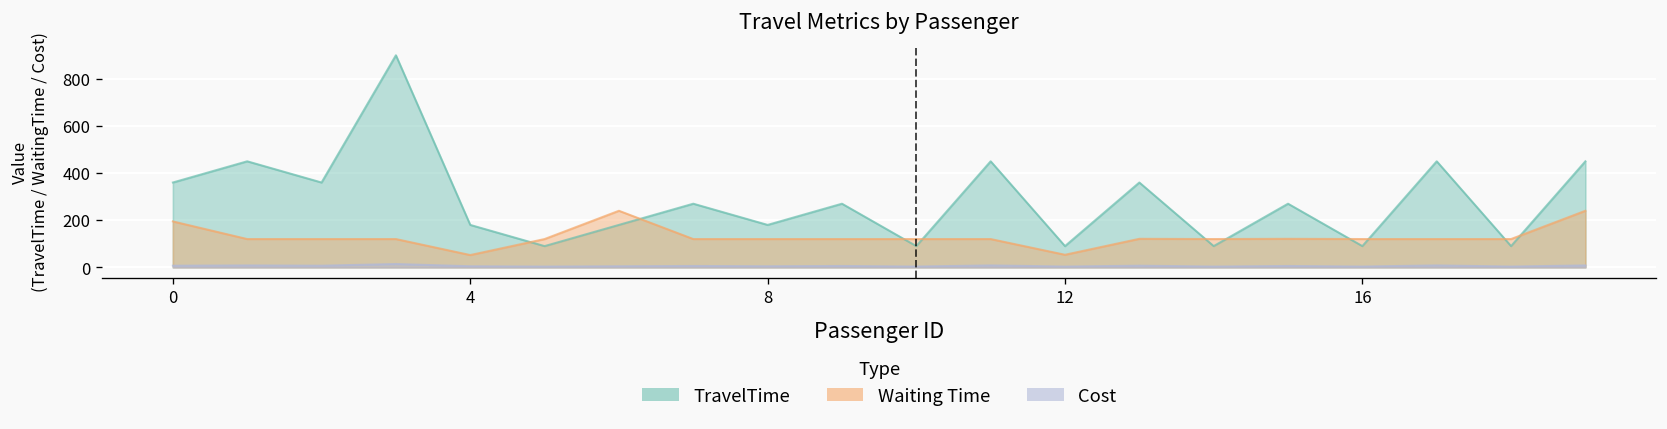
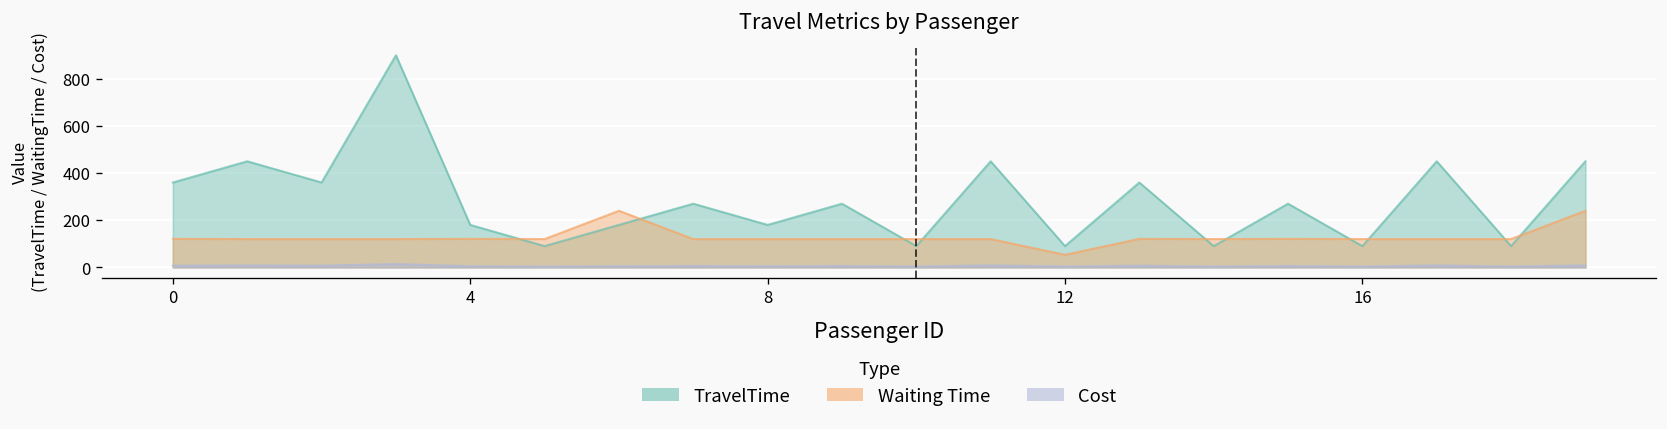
Waiting Time, 0: 190 -> 120
Waiting Time, 4: 50 -> 120
